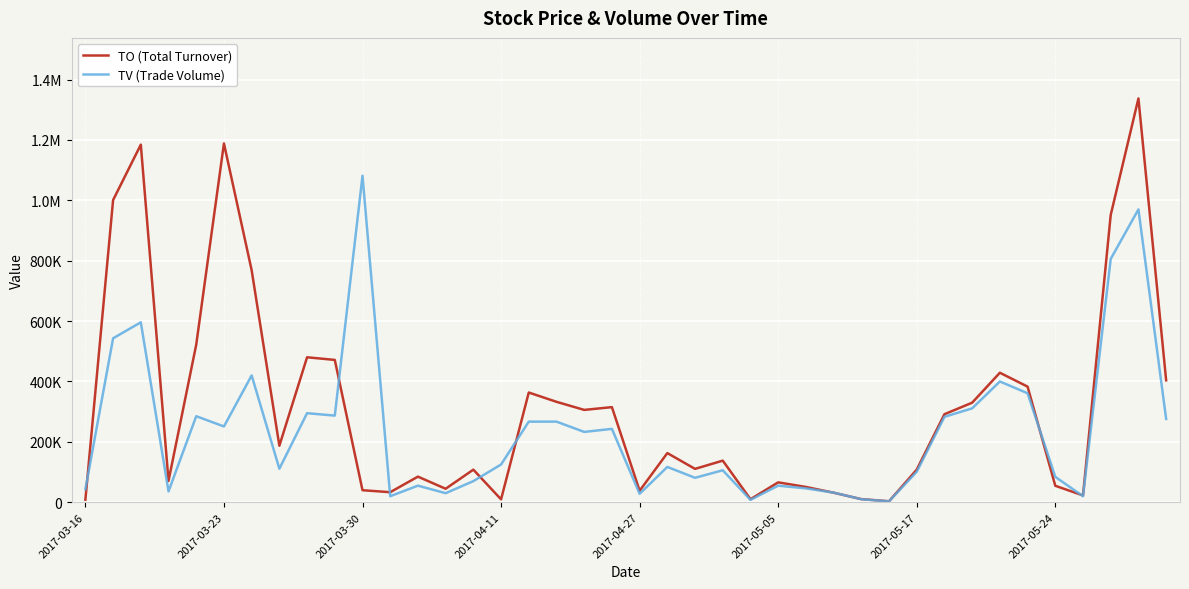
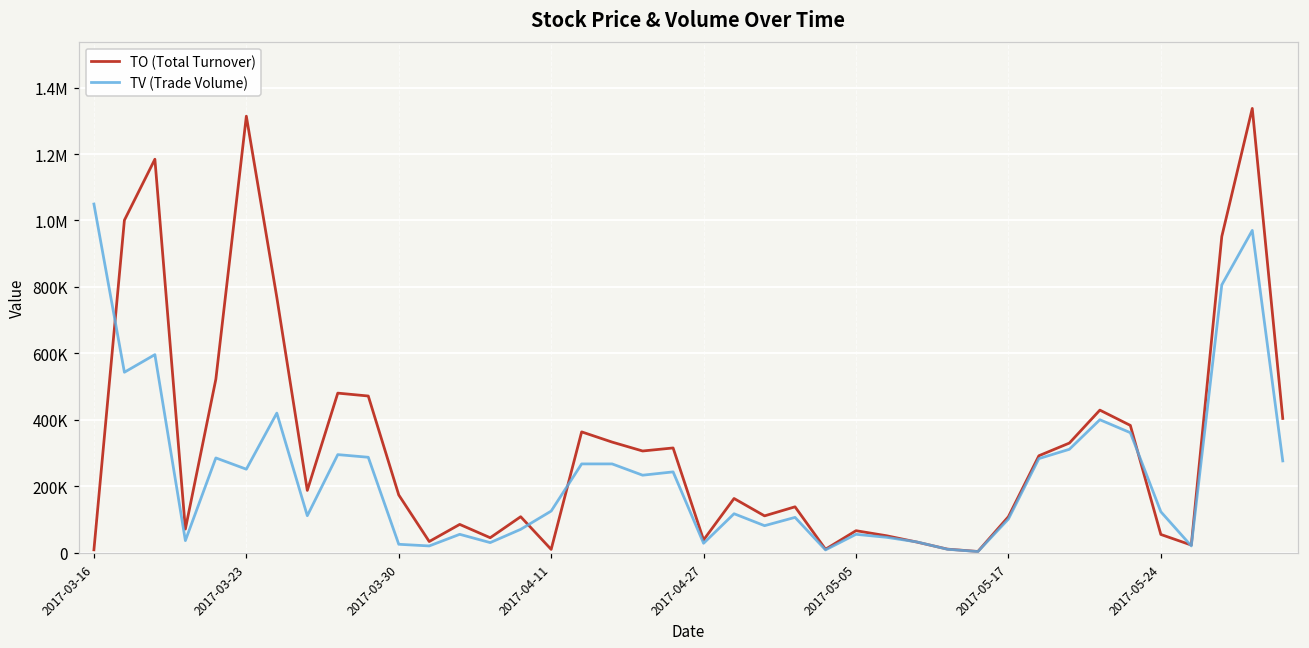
TV (Trade Volume), 2017-03-16: 40000 -> 1050000
TO (Total Turnover), 2017-03-23: 1190000 -> 1310000
TO (Total Turnover), 2017-03-30: 40000 -> 170000
TV (Trade Volume), 2017-03-30: 1080000 -> 30000
TV (Trade Volume), 2017-05-24: 80000 -> 120000
